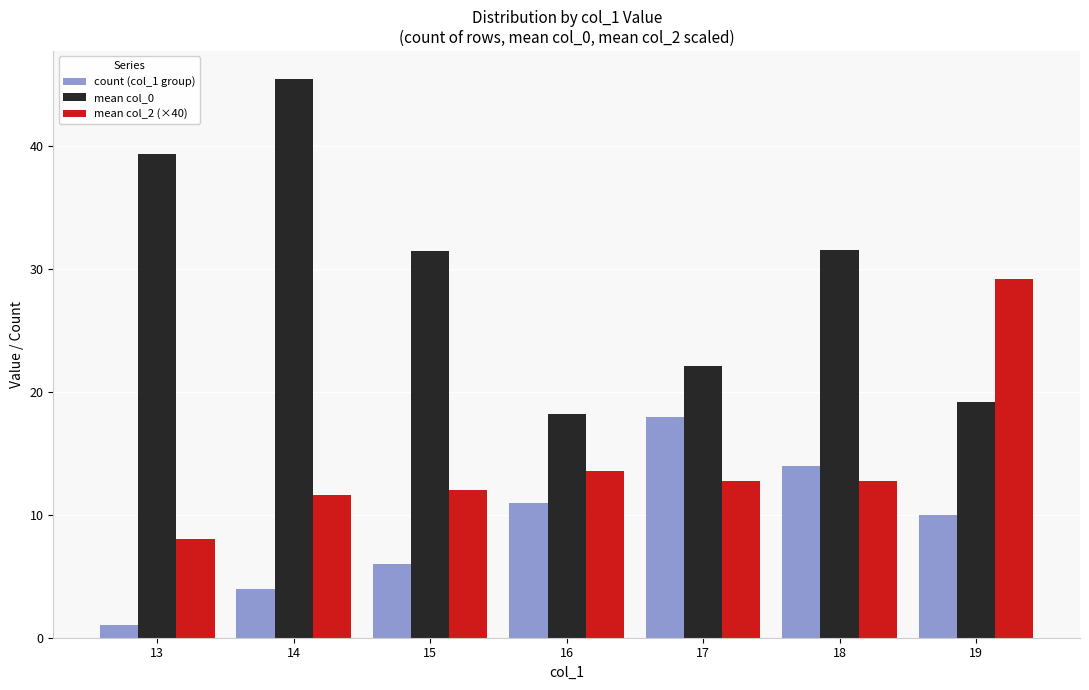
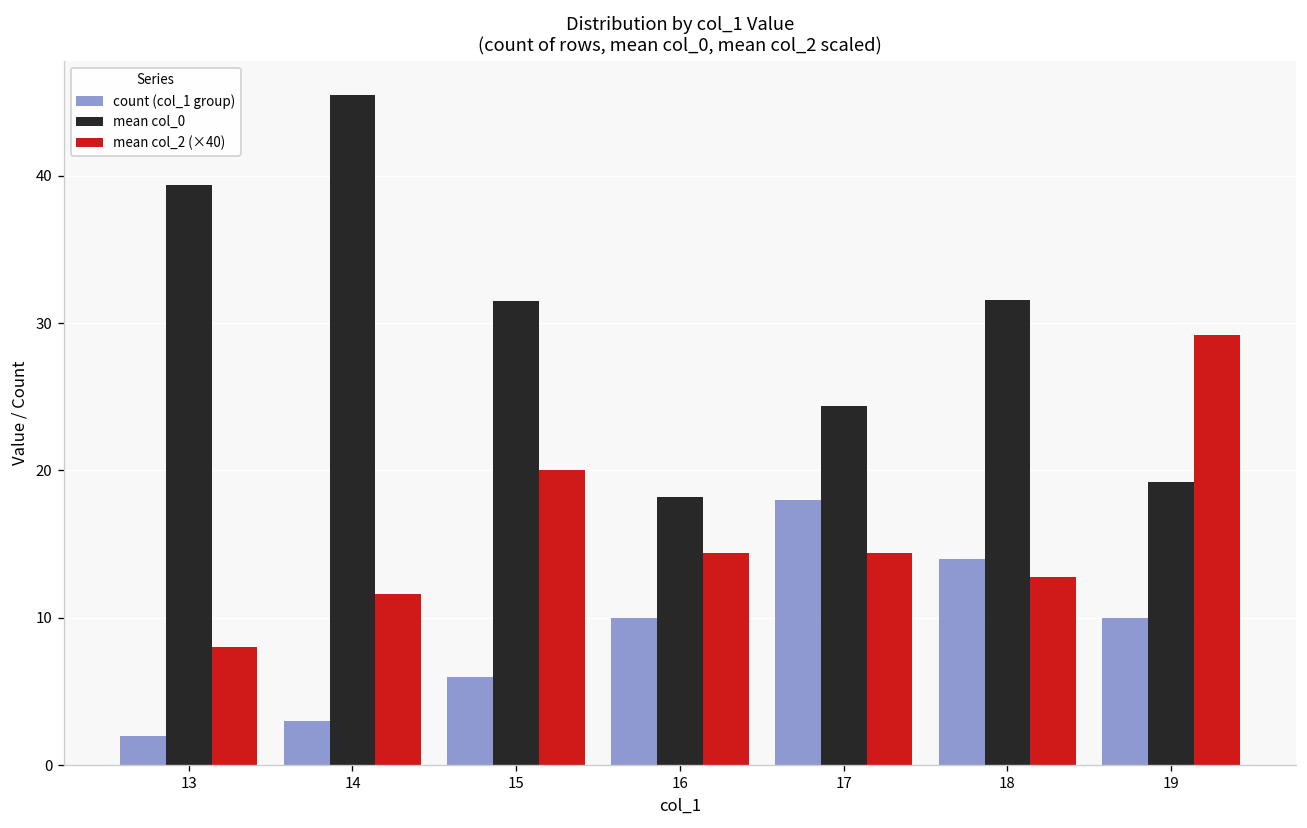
count (col_1 group), 13: 1 -> 2
count (col_1 group), 14: 4 -> 3
mean col_2 (×40), 15: 12.0 -> 20.0
count (col_1 group), 16: 11 -> 10
mean col_2 (×40), 16: 13.6 -> 14.4
mean col_0, 17: 22.1 -> 24.4
mean col_2 (×40), 17: 12.8 -> 14.4
